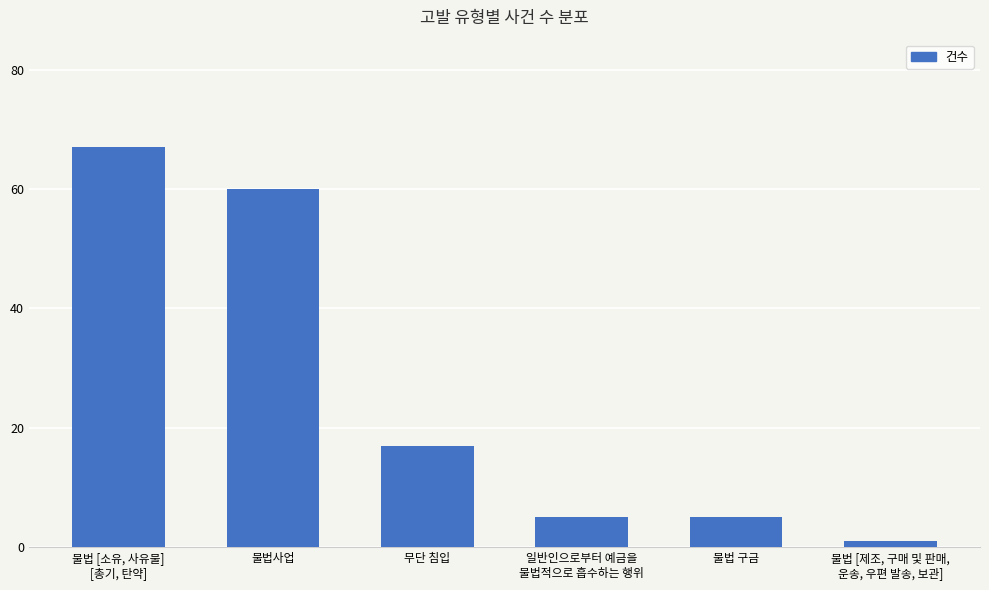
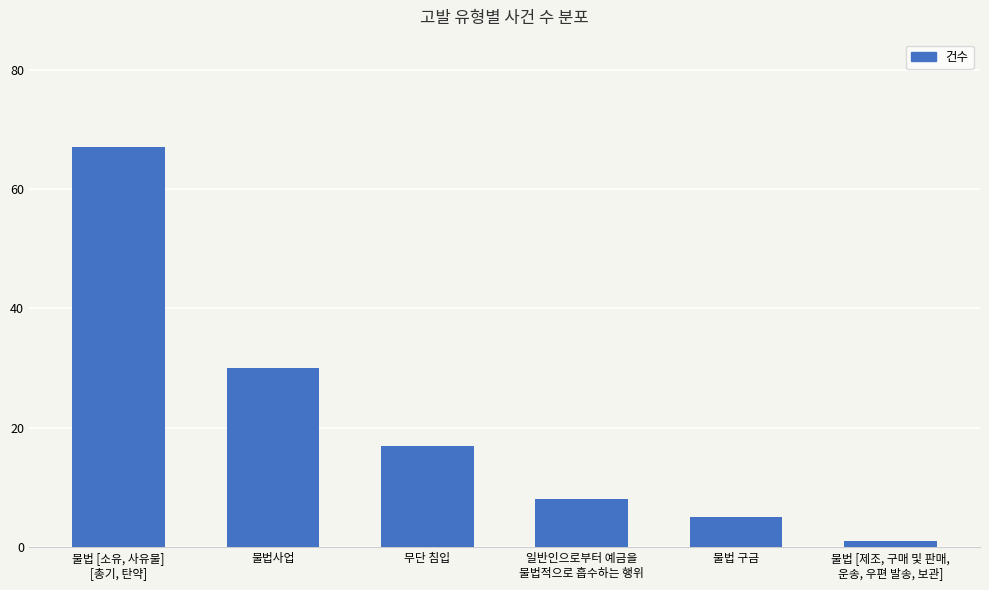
불법사업: 60 -> 30
일반인으로부터 예금을 불법적으로 흡수하는 행위: 5 -> 8
